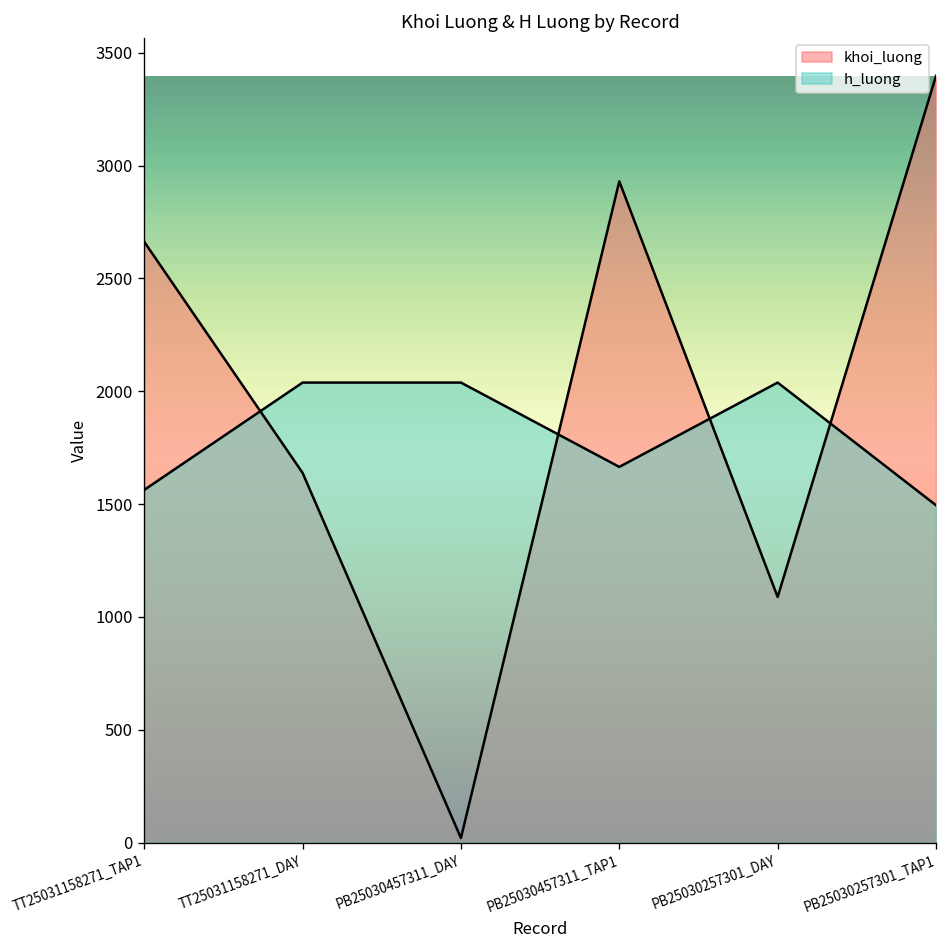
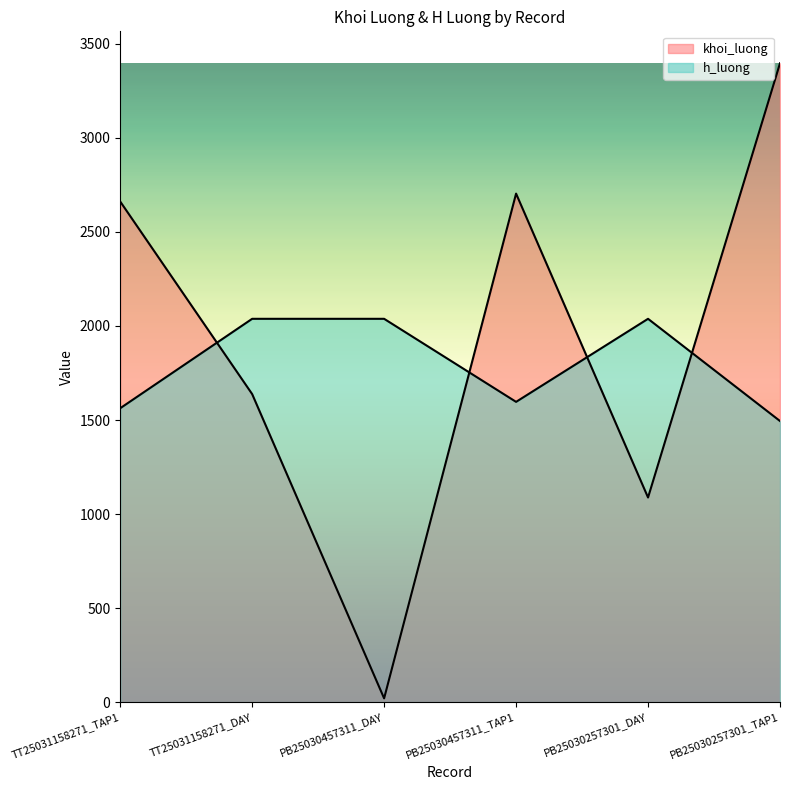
khoi_luong, PB25030457311_TAP1: 2930 -> 2700
h_luong, PB25030457311_TAP1: 1660 -> 1600
